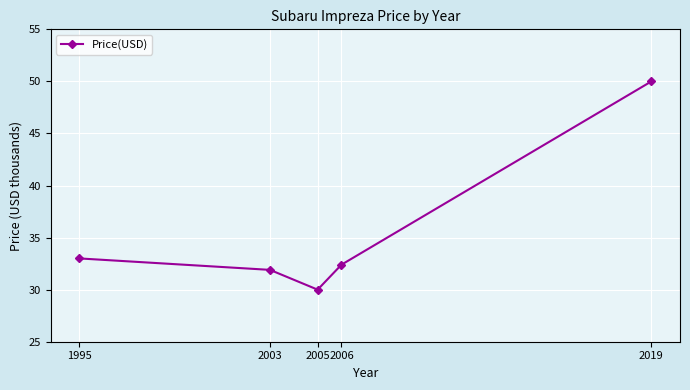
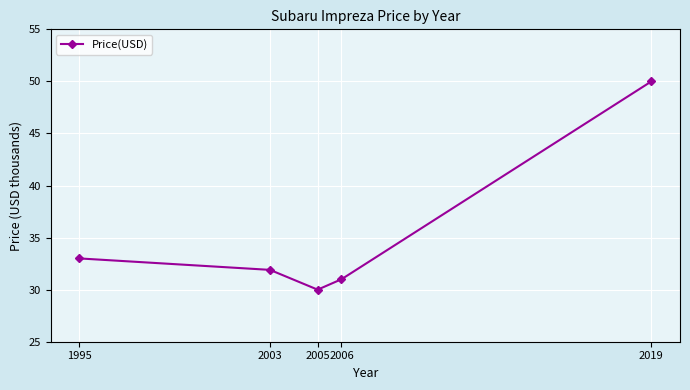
2006: 32.4 -> 31.0
